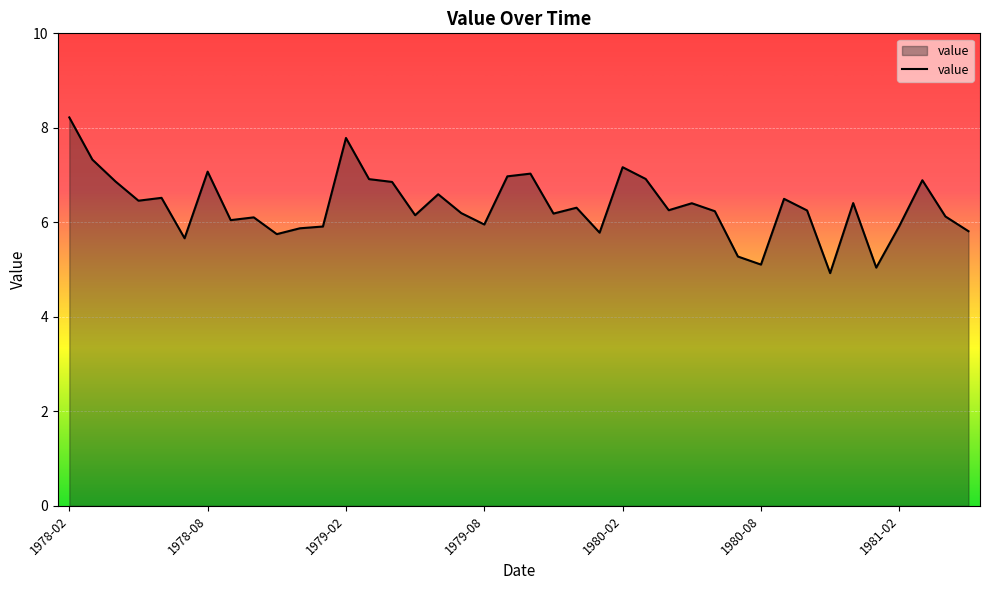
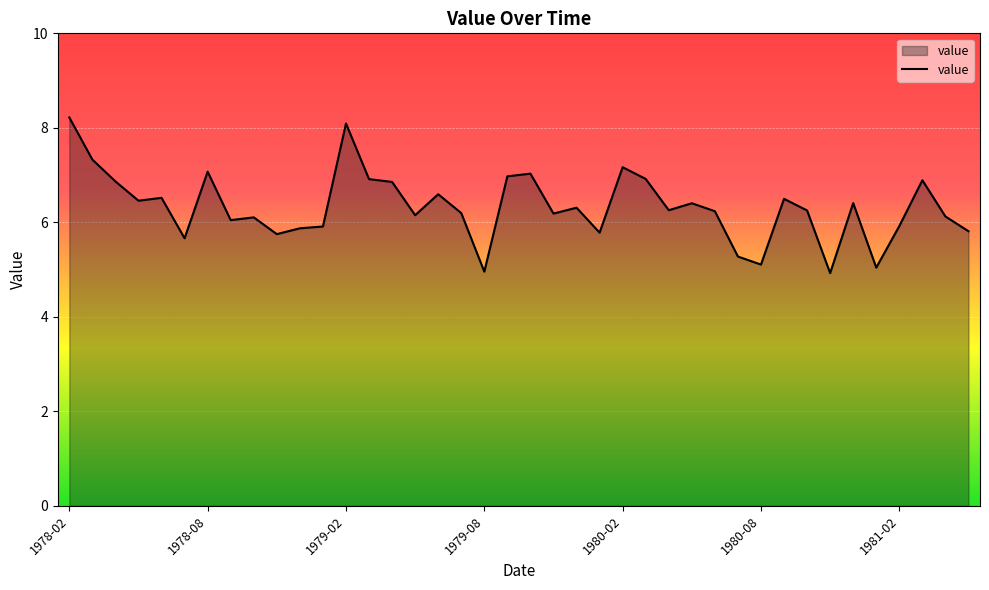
1979-02: 7.8 -> 8.1
1979-08: 6.0 -> 5.0
